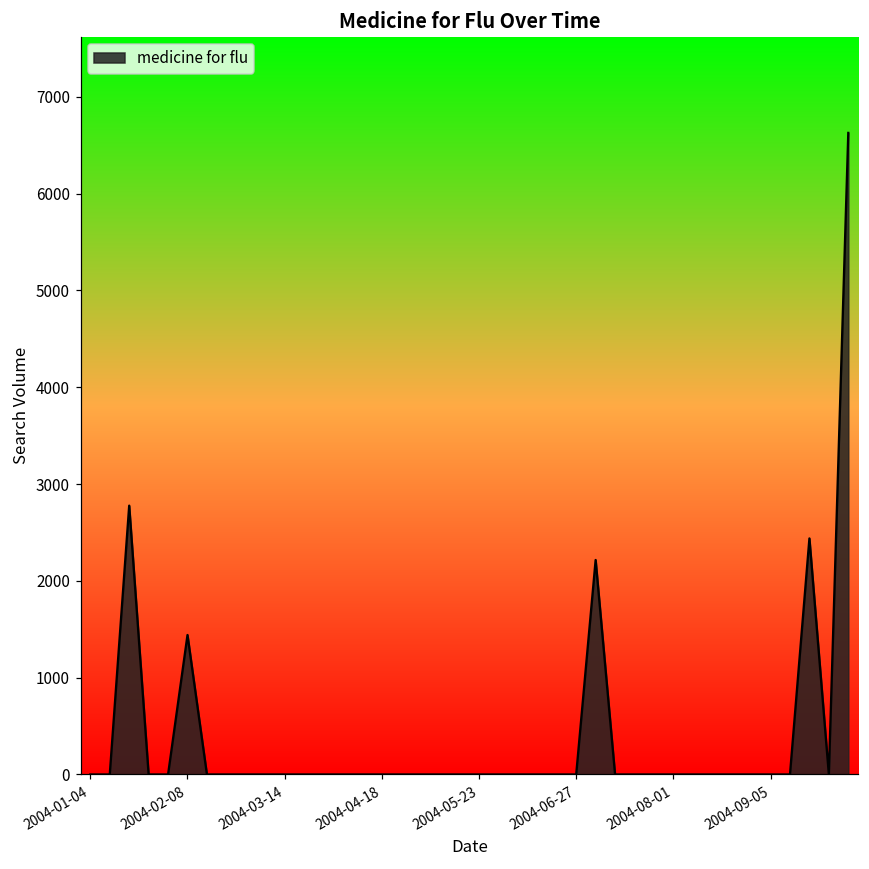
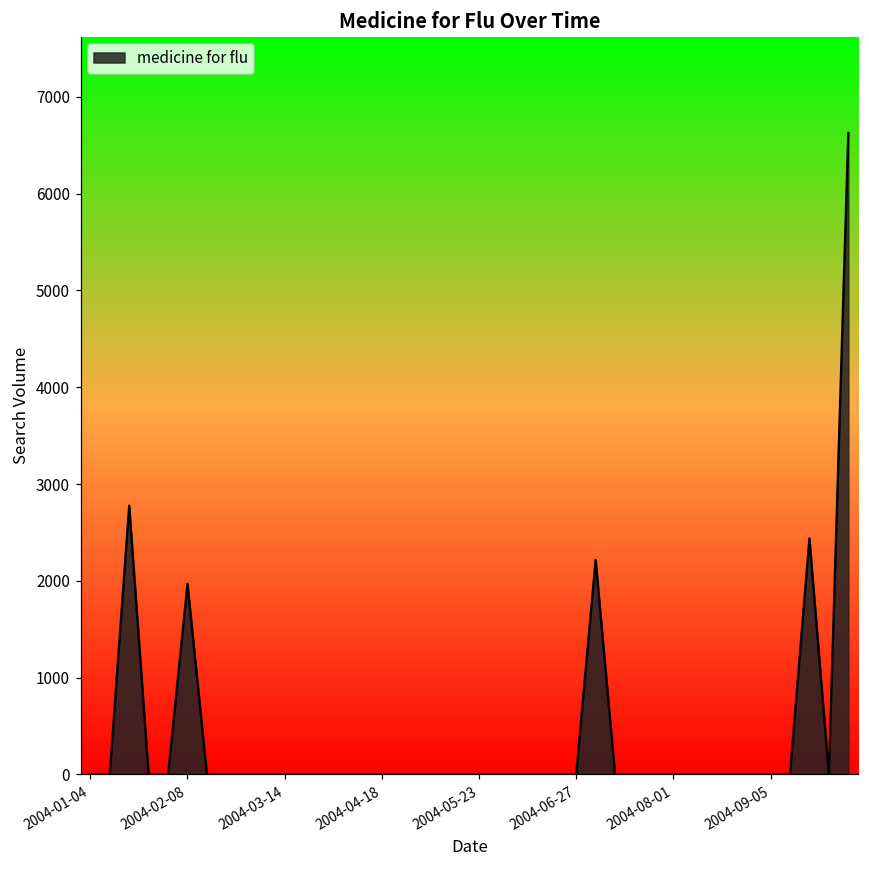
2004-02-08: 1400 -> 2000
